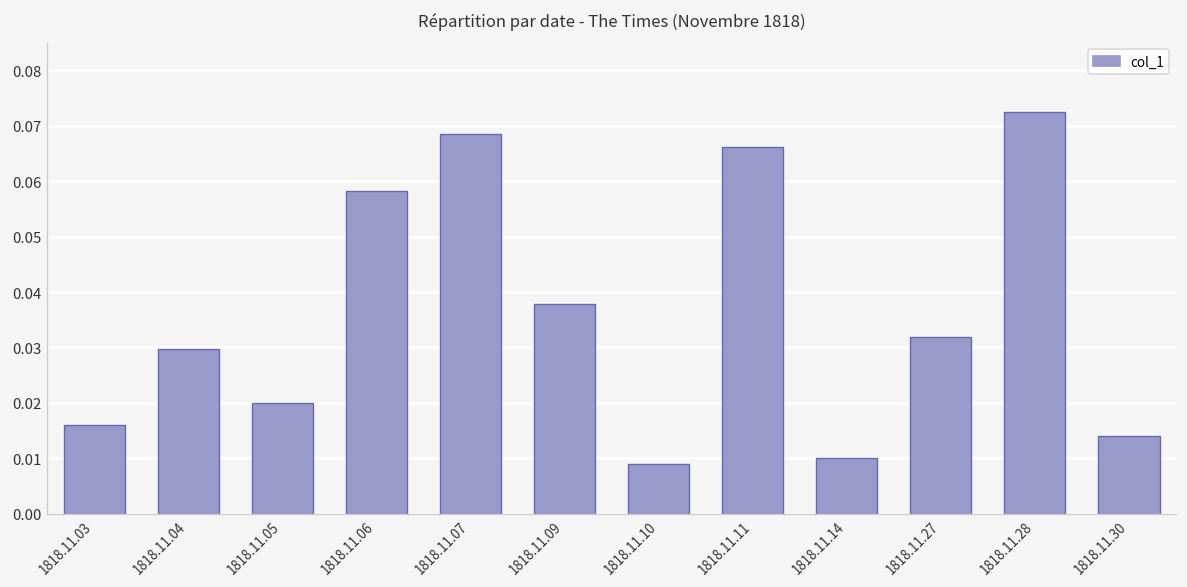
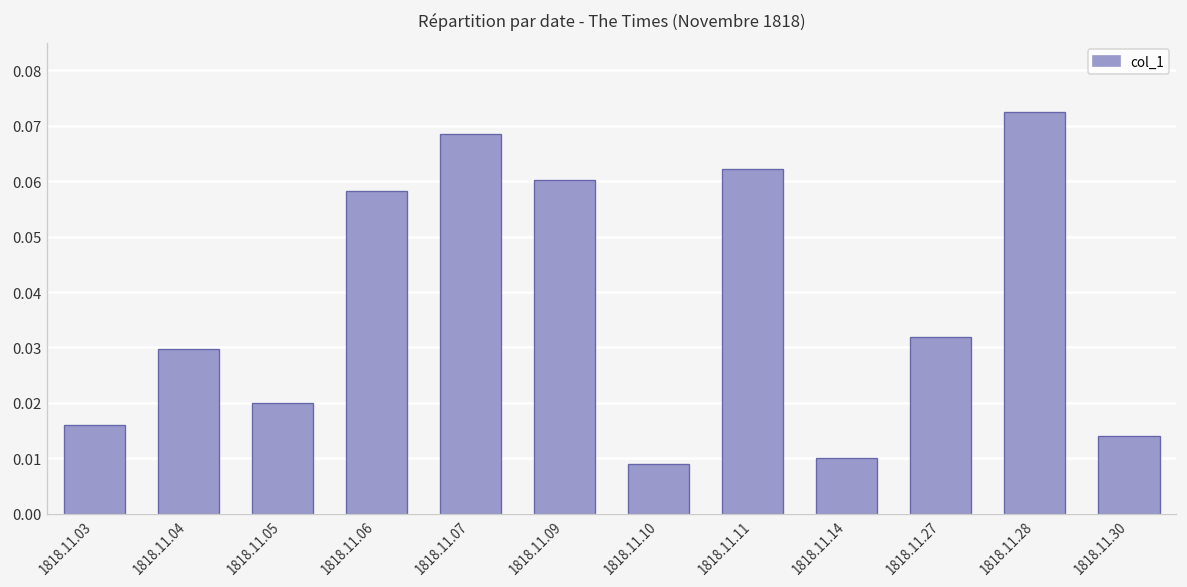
1818.11.09: 0.038 -> 0.060
1818.11.11: 0.066 -> 0.062
